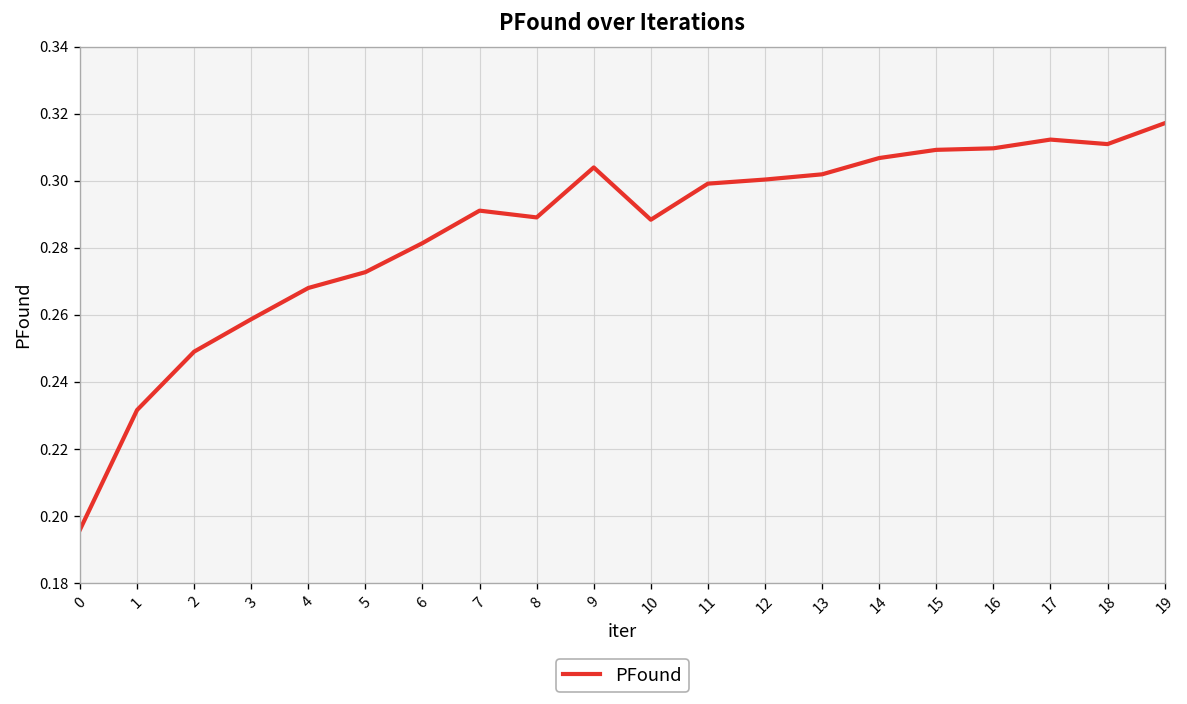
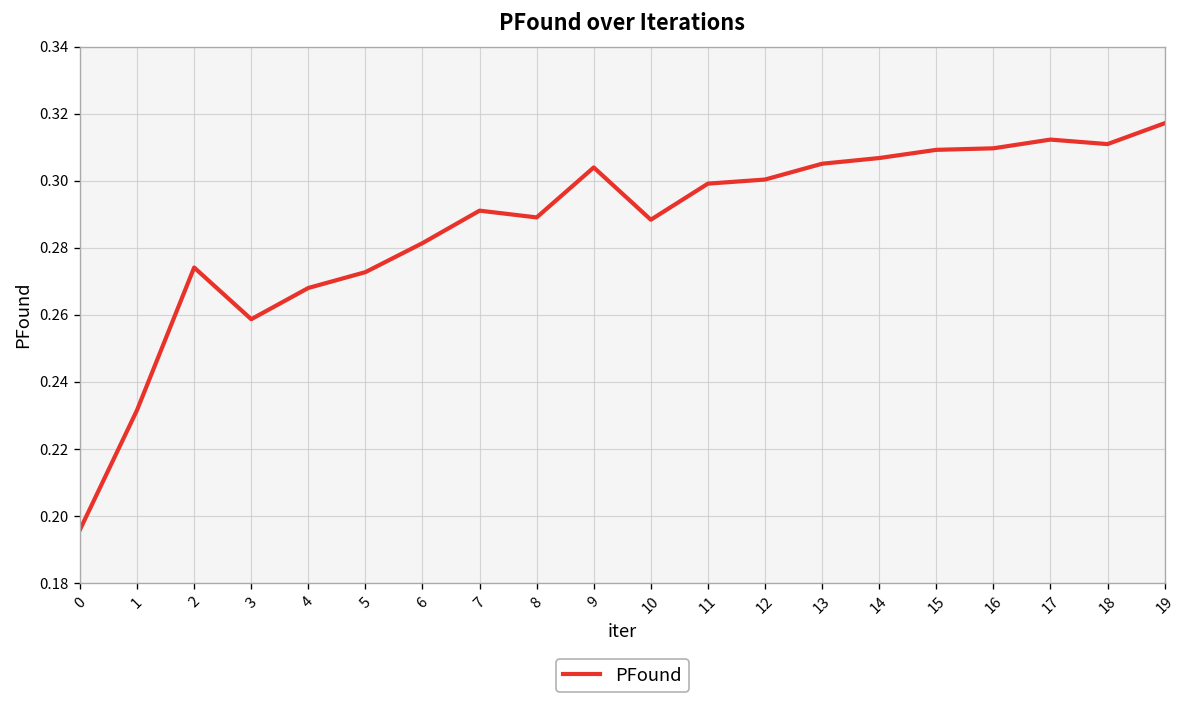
2: 0.249 -> 0.274
13: 0.302 -> 0.305
